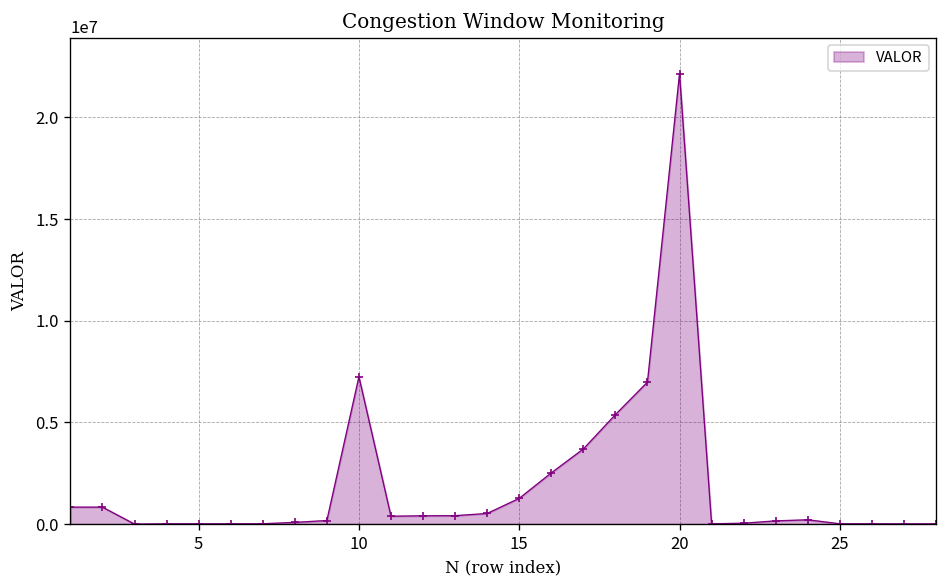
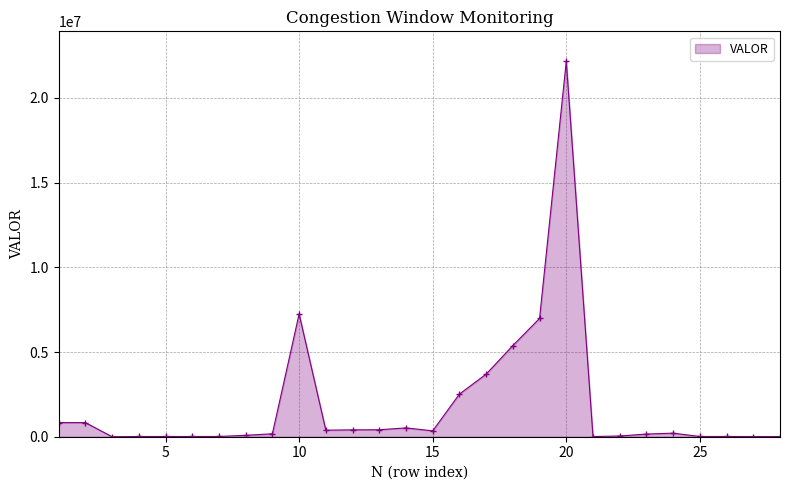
15: 1300000 -> 300000
